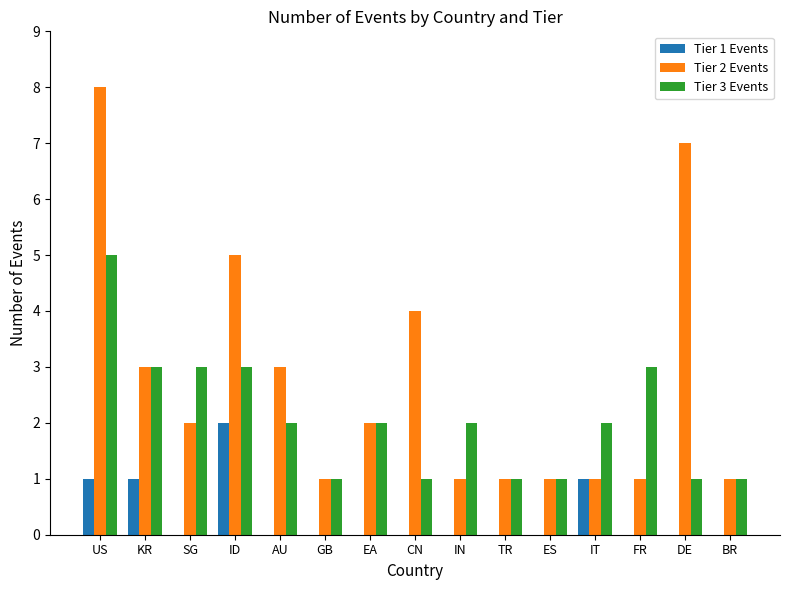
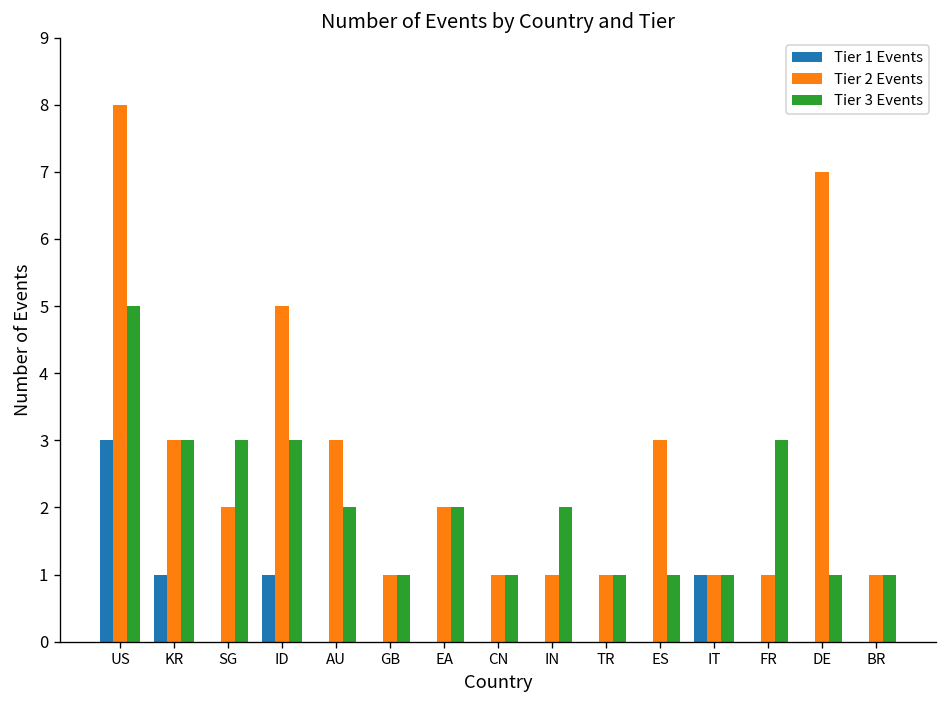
Tier 1 Events, US: 1 -> 3
Tier 1 Events, ID: 2 -> 1
Tier 2 Events, CN: 4 -> 1
Tier 2 Events, ES: 1 -> 3
Tier 3 Events, IT: 2 -> 1
